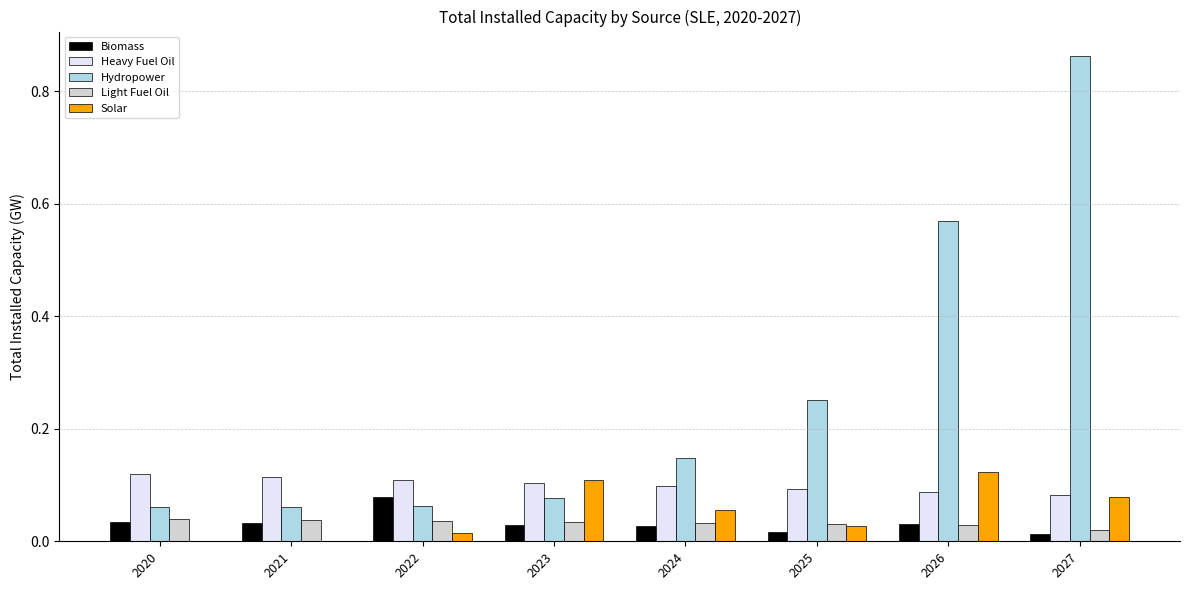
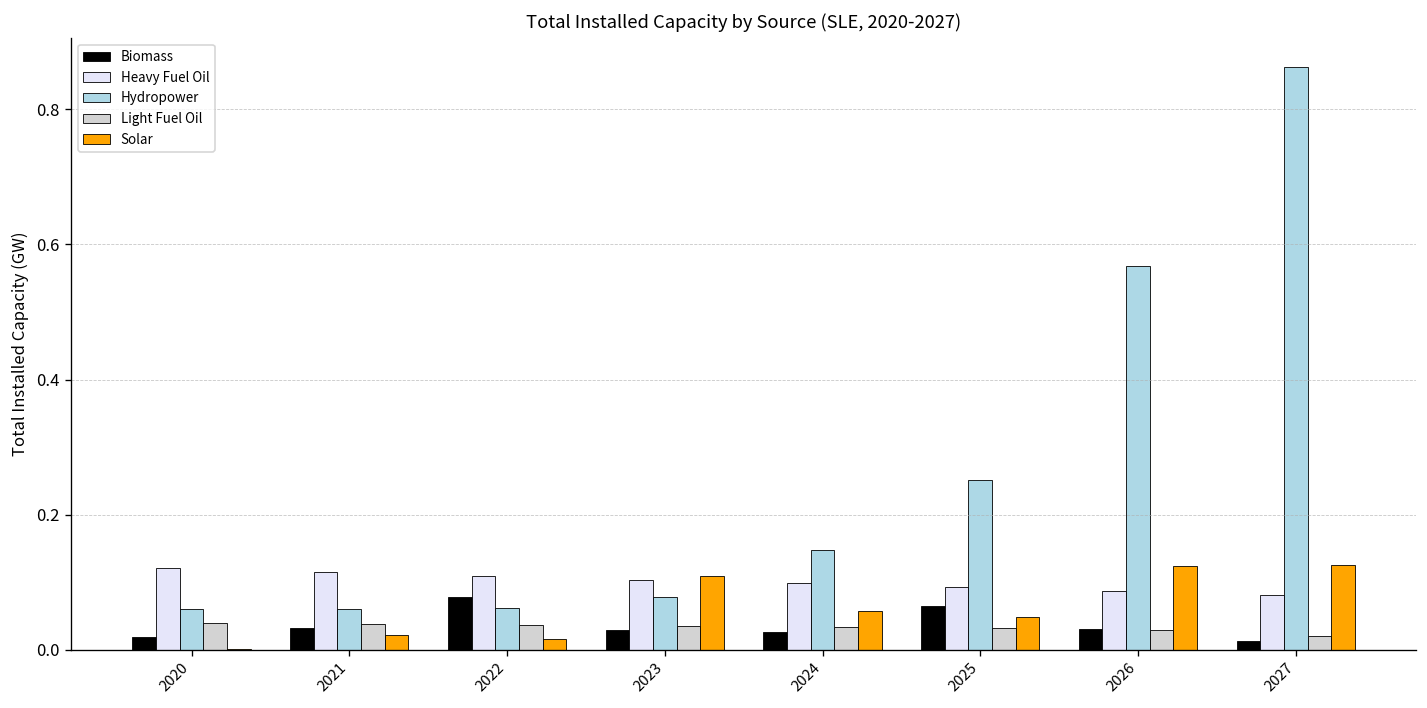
Biomass, 2020: 0.03 -> 0.02
Solar, 2021: 0.00 -> 0.02
Biomass, 2025: 0.02 -> 0.06
Solar, 2025: 0.03 -> 0.05
Solar, 2027: 0.08 -> 0.13
